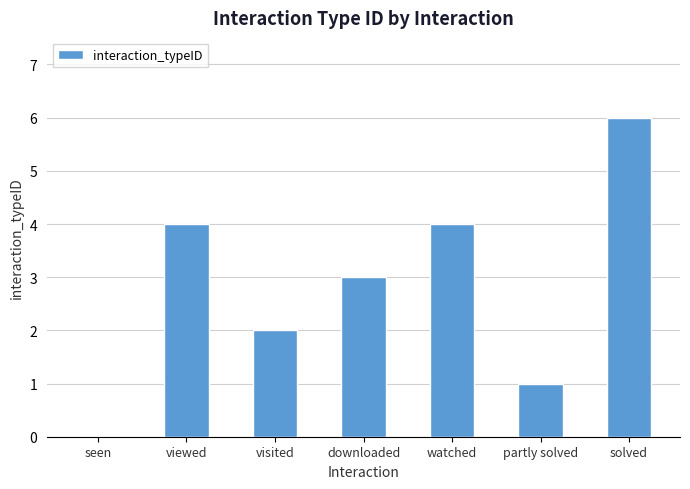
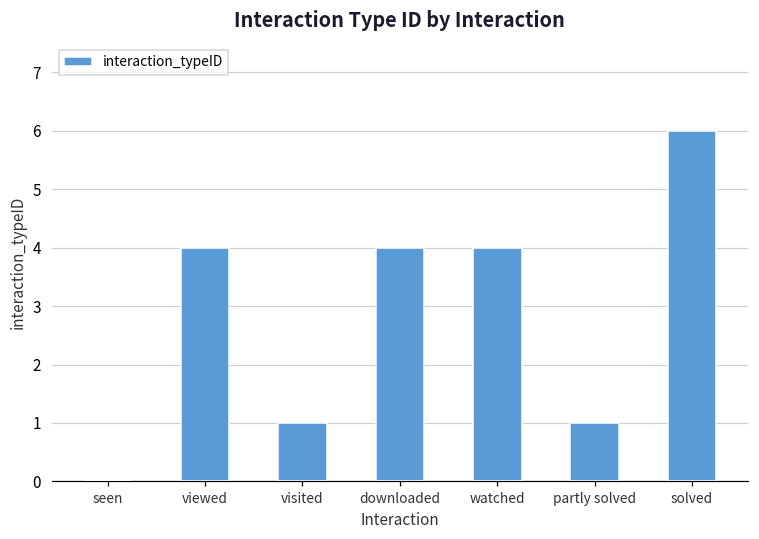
visited: 2 -> 1
downloaded: 3 -> 4
